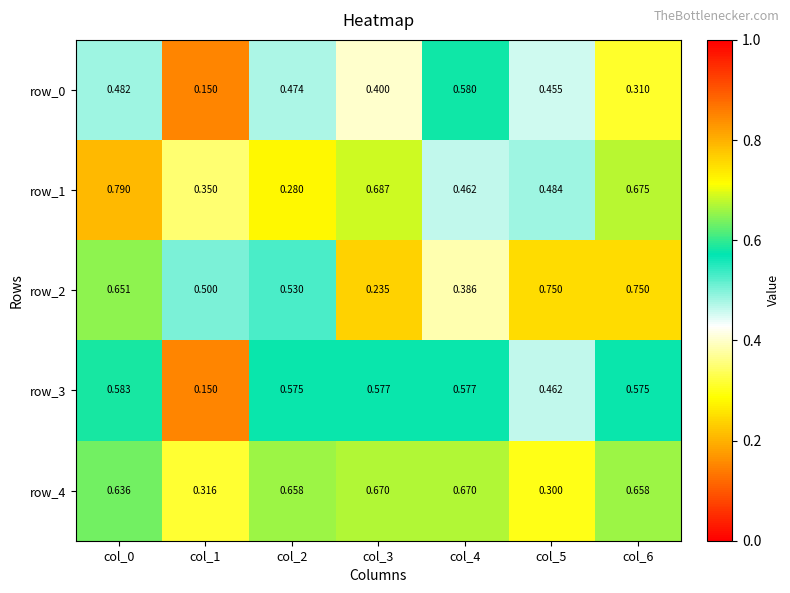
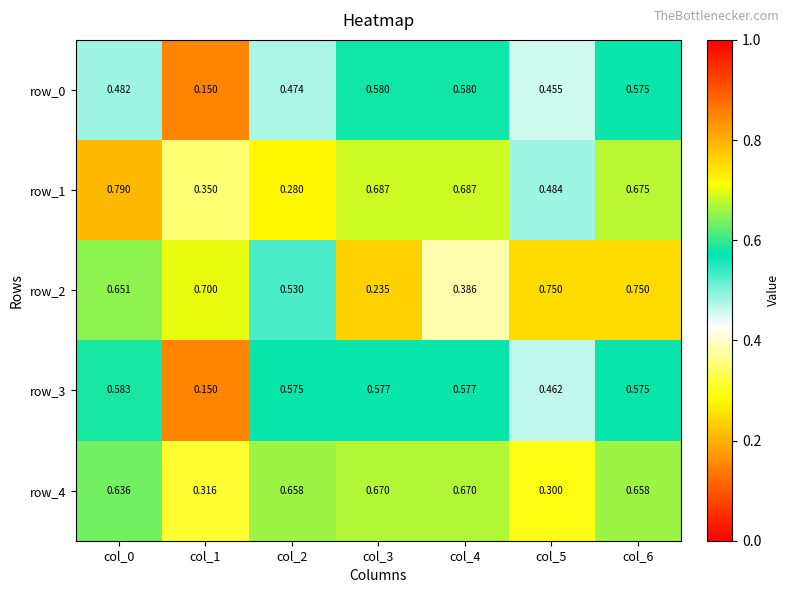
row_0, col_3: 0.400 -> 0.580
row_0, col_6: 0.310 -> 0.575
row_1, col_4: 0.462 -> 0.687
row_2, col_1: 0.500 -> 0.700
